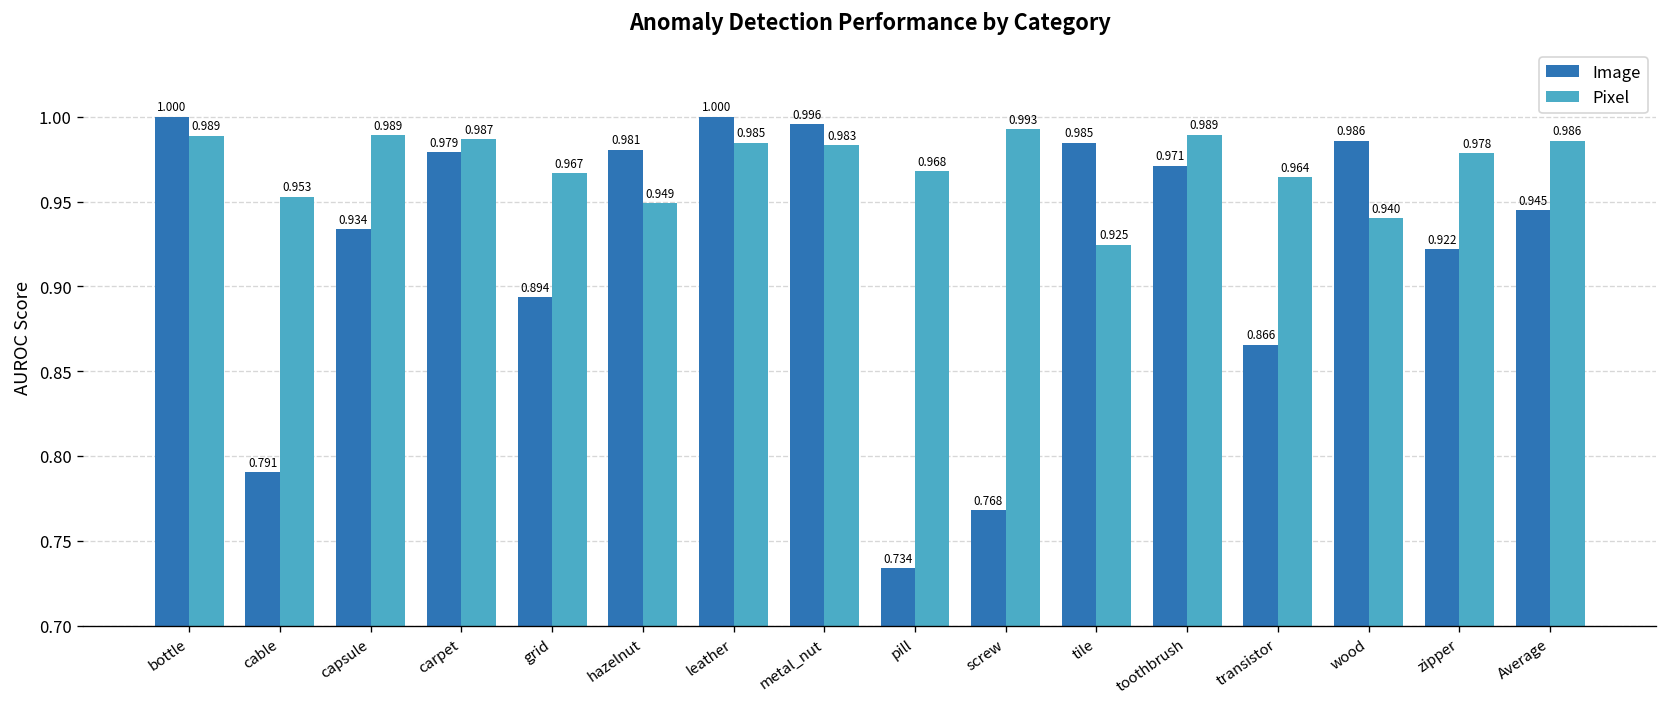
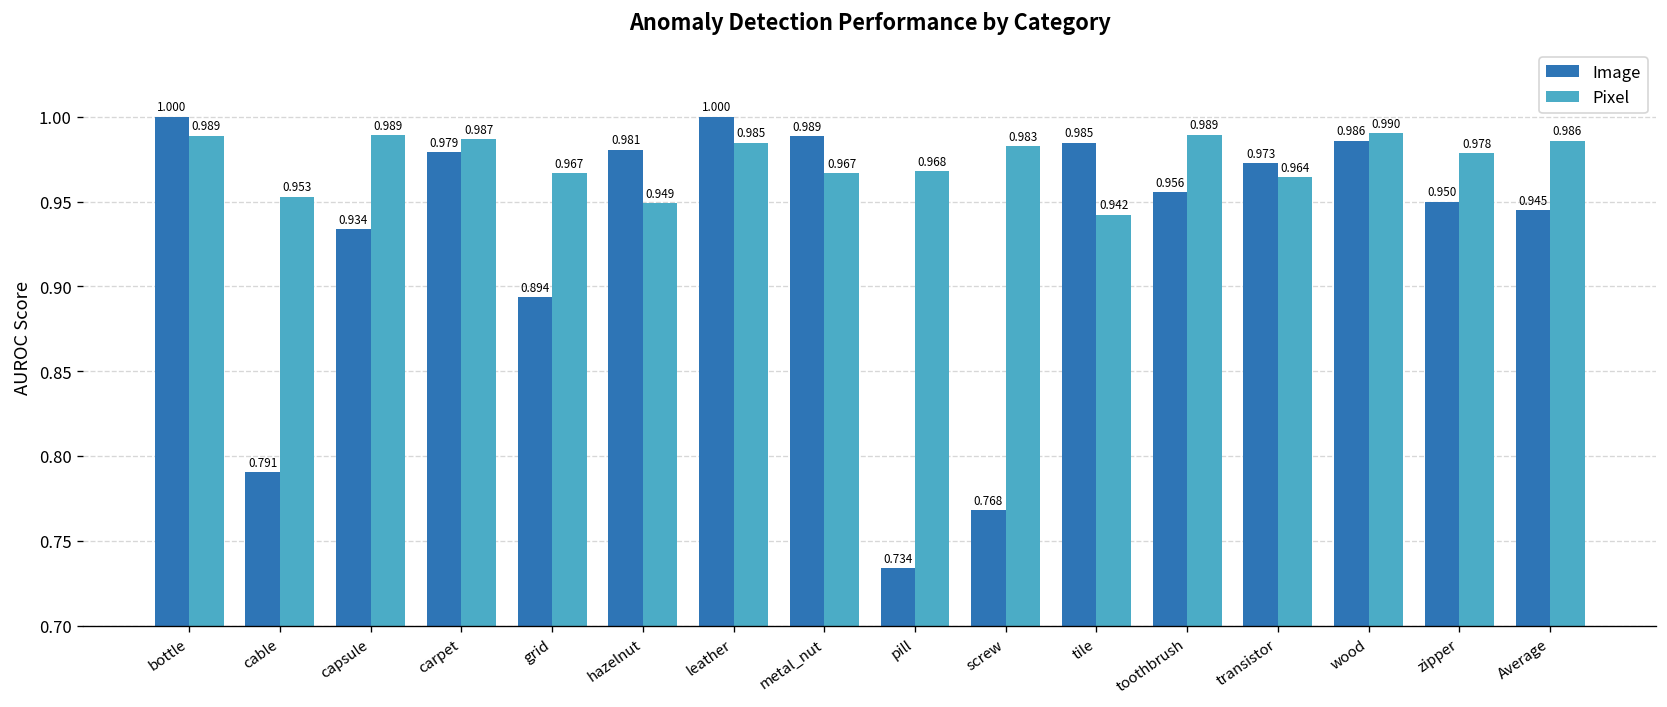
Image, metal_nut: 0.996 -> 0.989
Pixel, metal_nut: 0.983 -> 0.967
Pixel, screw: 0.993 -> 0.983
Pixel, tile: 0.925 -> 0.942
Image, toothbrush: 0.971 -> 0.956
Image, transistor: 0.866 -> 0.973
Pixel, wood: 0.940 -> 0.990
Image, zipper: 0.922 -> 0.950
